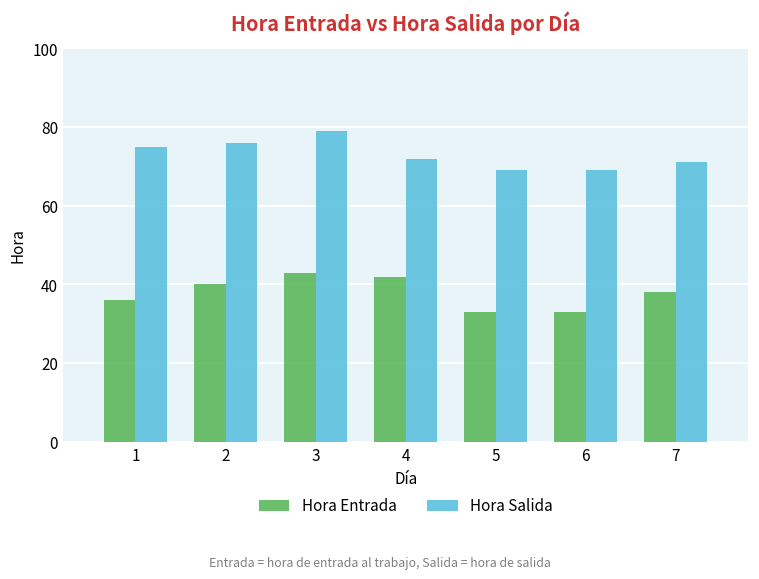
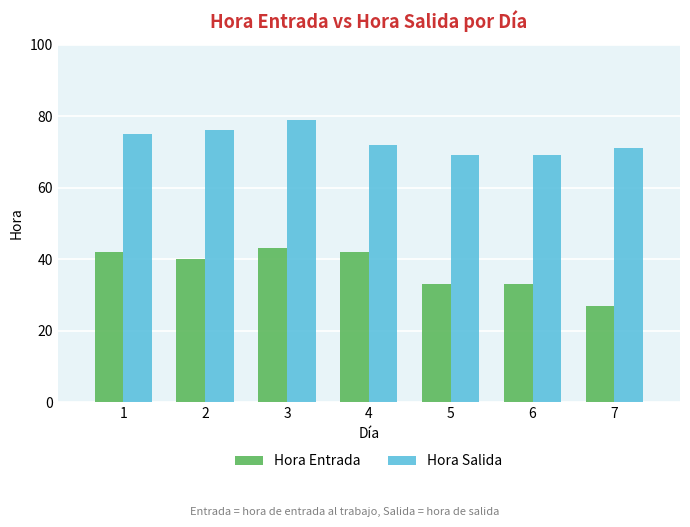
Hora Entrada, 1: 36 -> 42
Hora Entrada, 7: 38 -> 27
